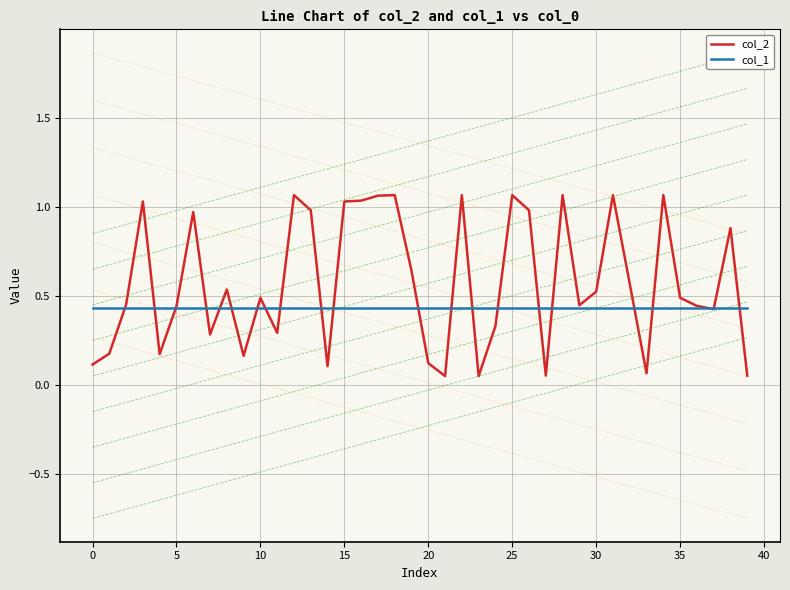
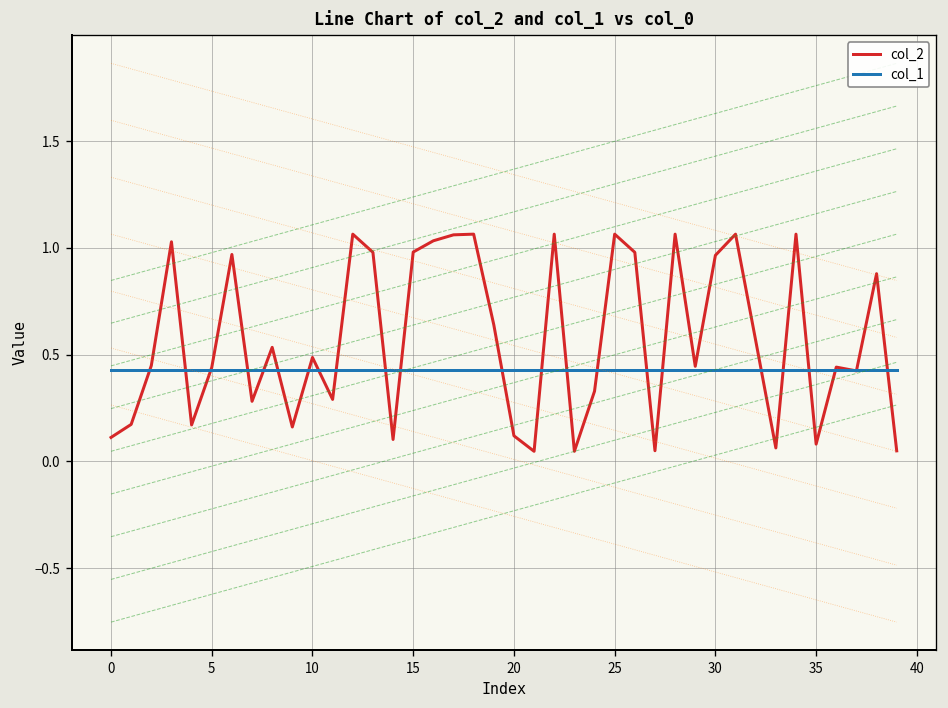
col_2, 15: 1.03 -> 0.98
col_2, 30: 0.52 -> 0.97
col_2, 35: 0.49 -> 0.08
